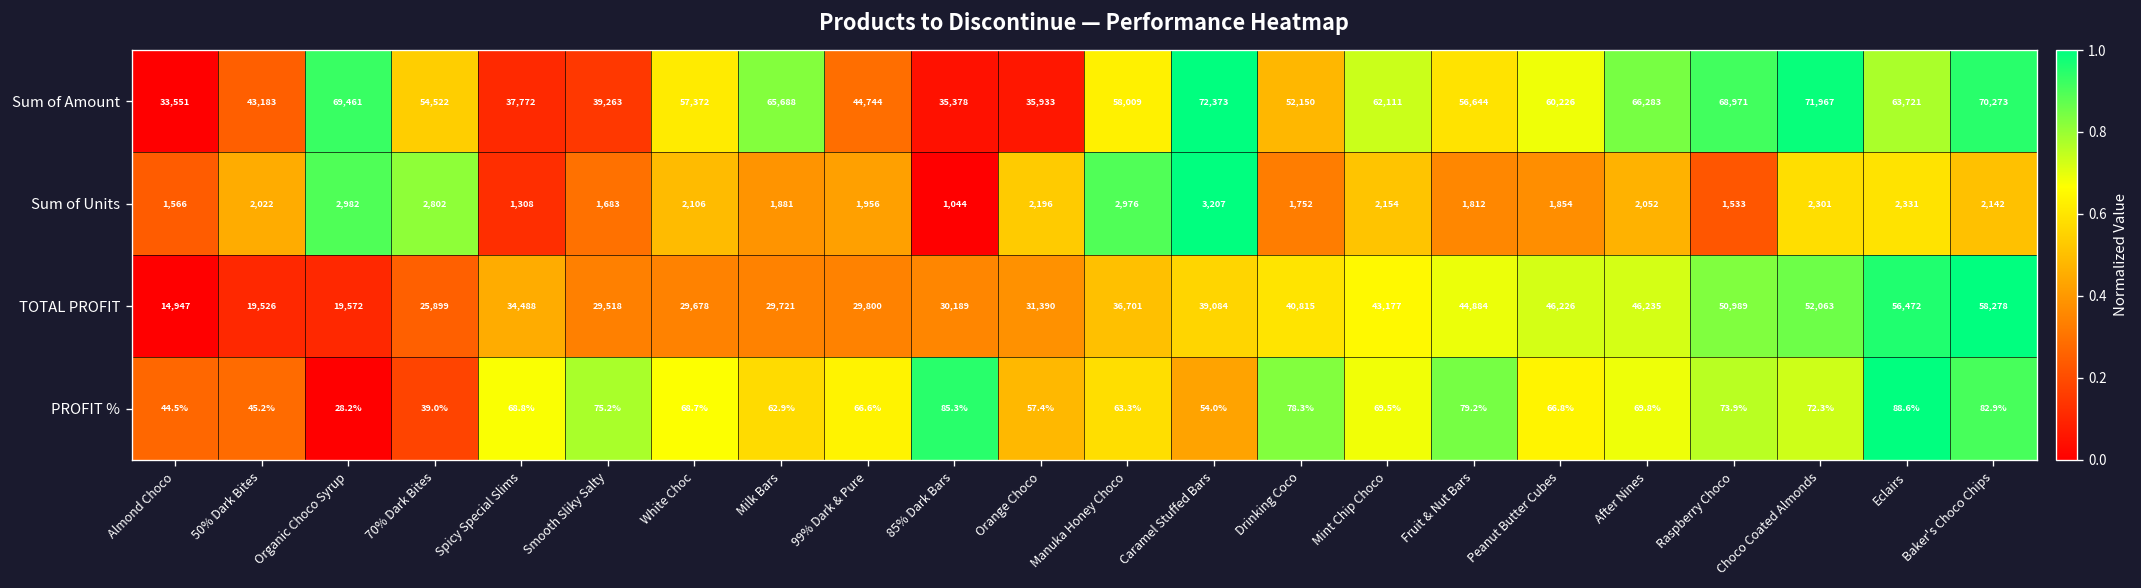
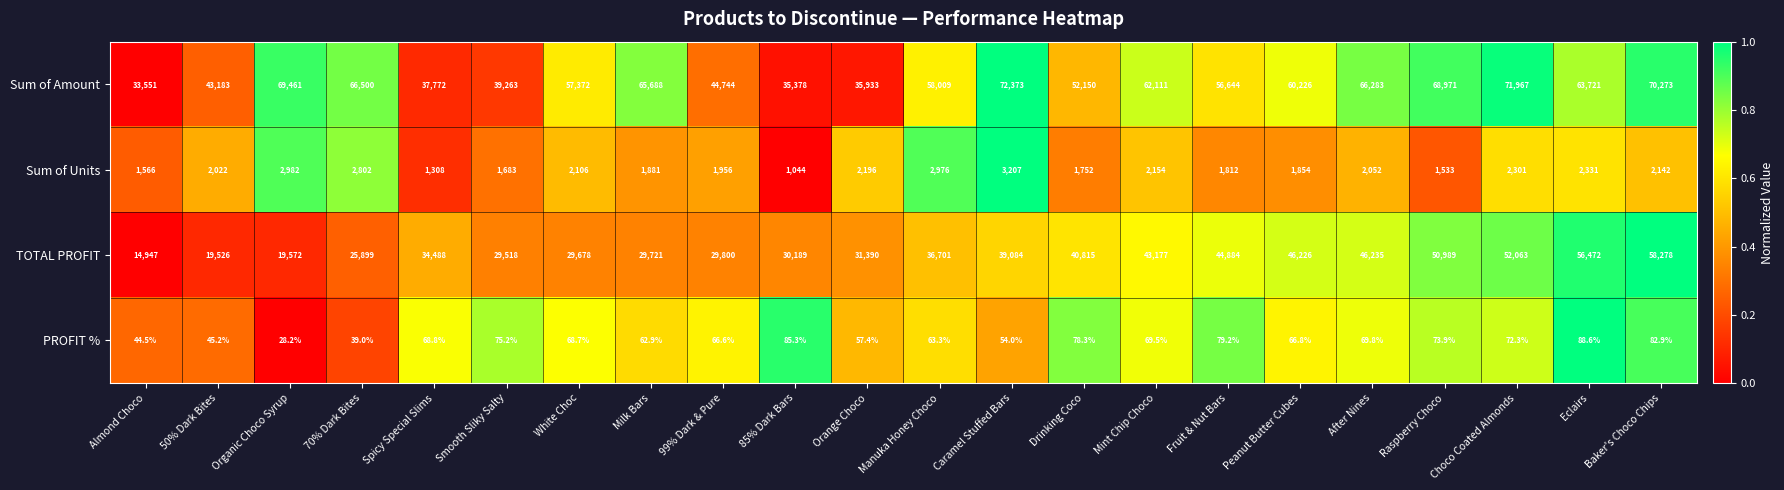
Sum of Amount, 70% Dark Bites: 54,522 -> 66,500
